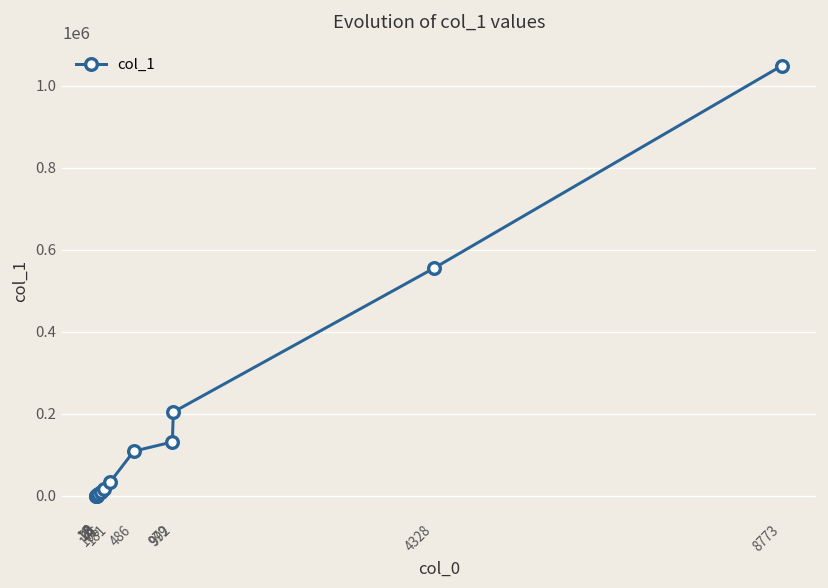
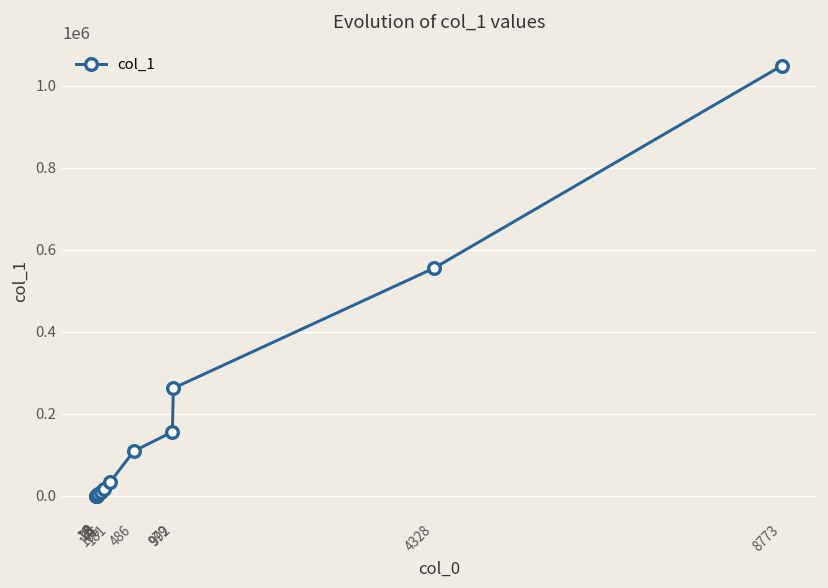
979: 130000 -> 160000
992: 200000 -> 260000
